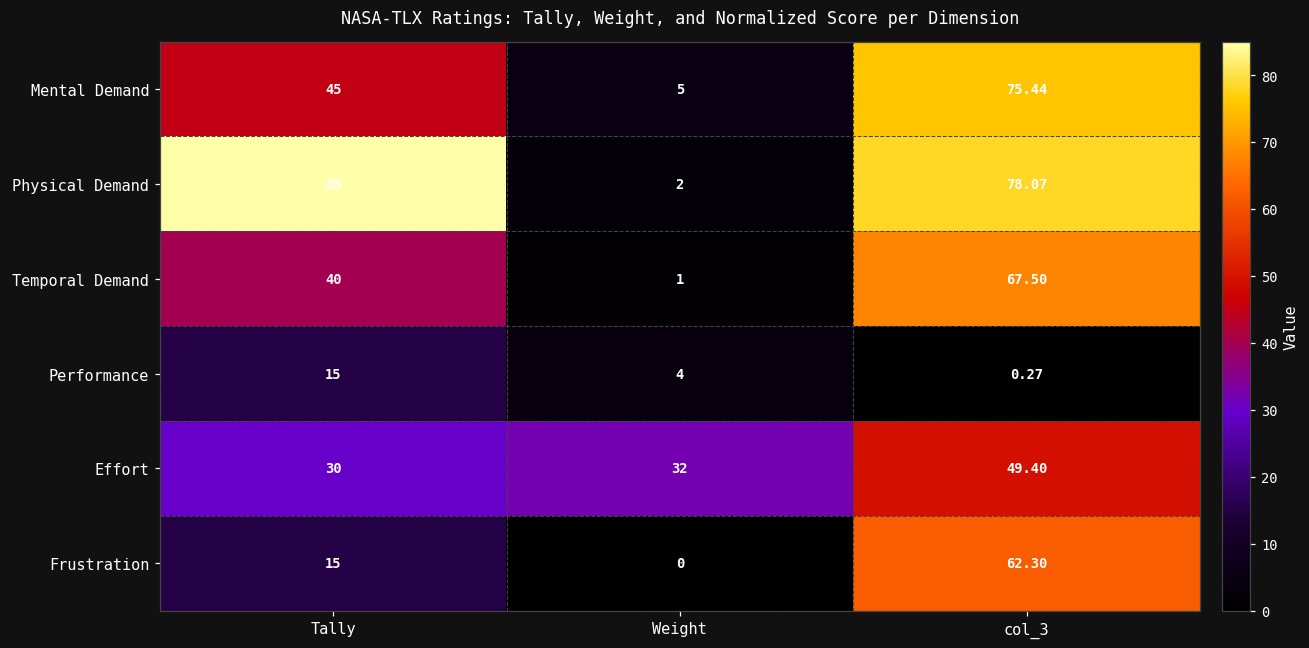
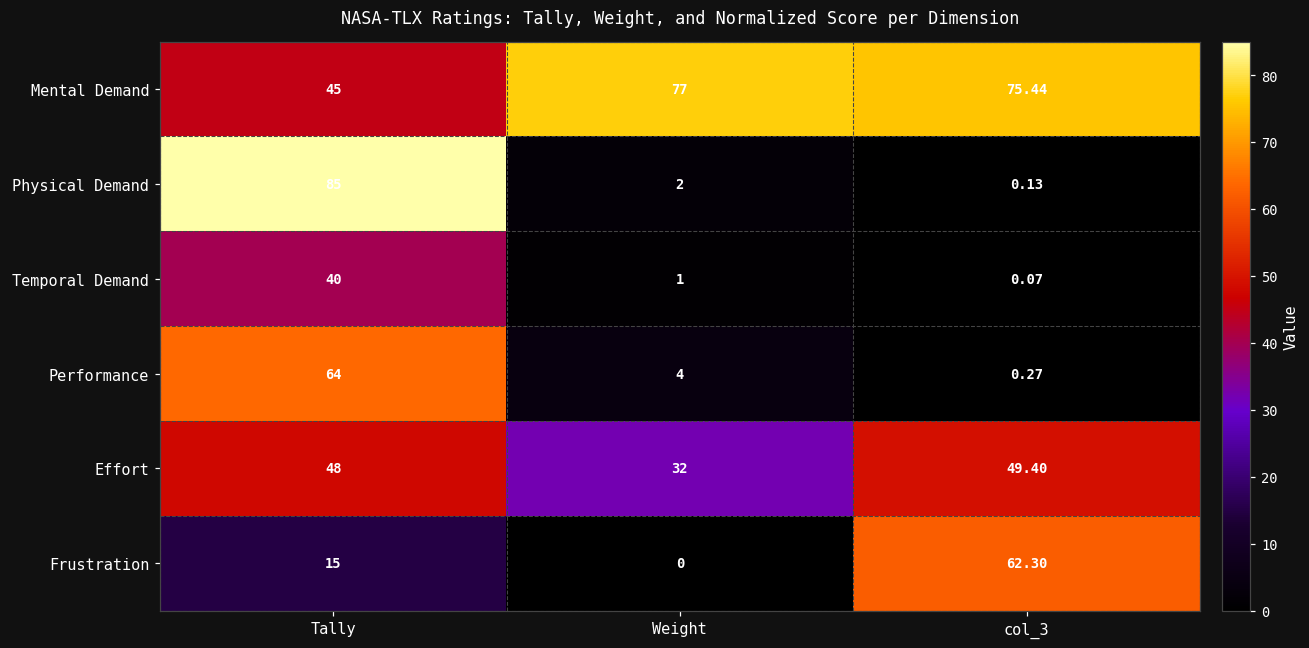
Mental Demand, Weight: 5 -> 77
Physical Demand, col_3: 78.07 -> 0.13
Temporal Demand, col_3: 67.50 -> 0.07
Performance, Tally: 15 -> 64
Effort, Tally: 30 -> 48
